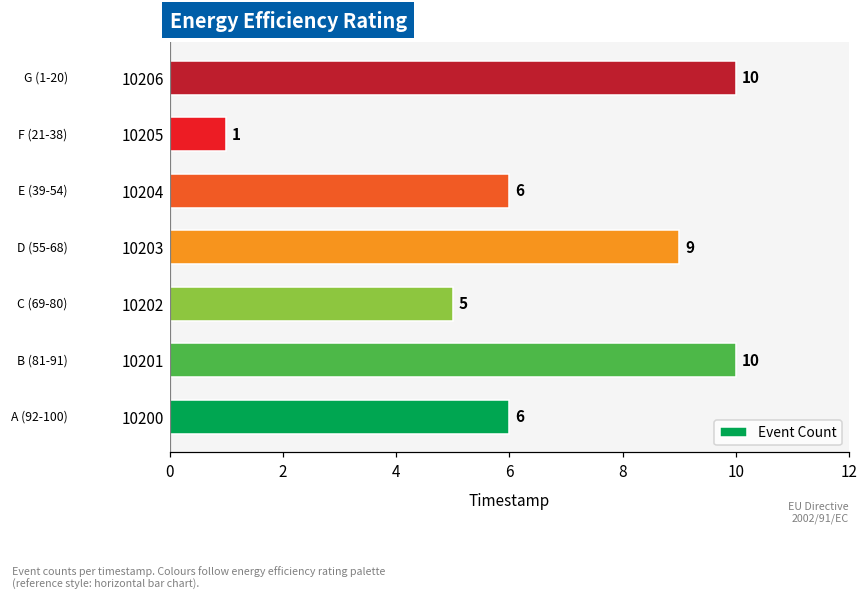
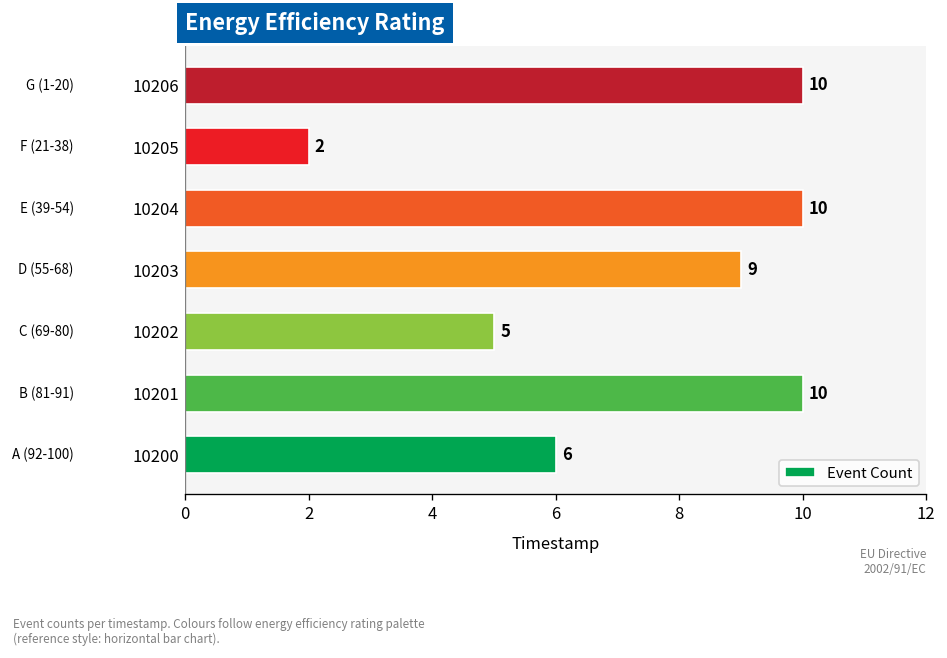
10205: 1 -> 2
10204: 6 -> 10
